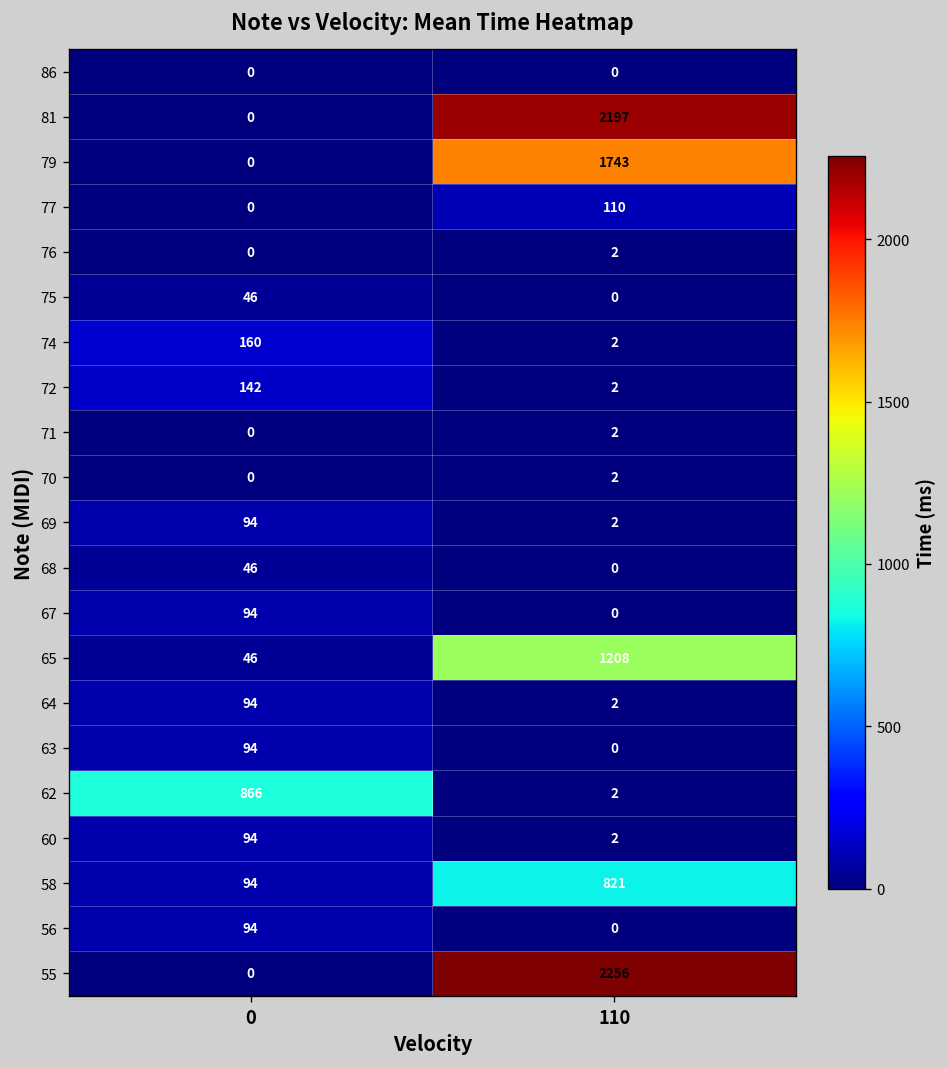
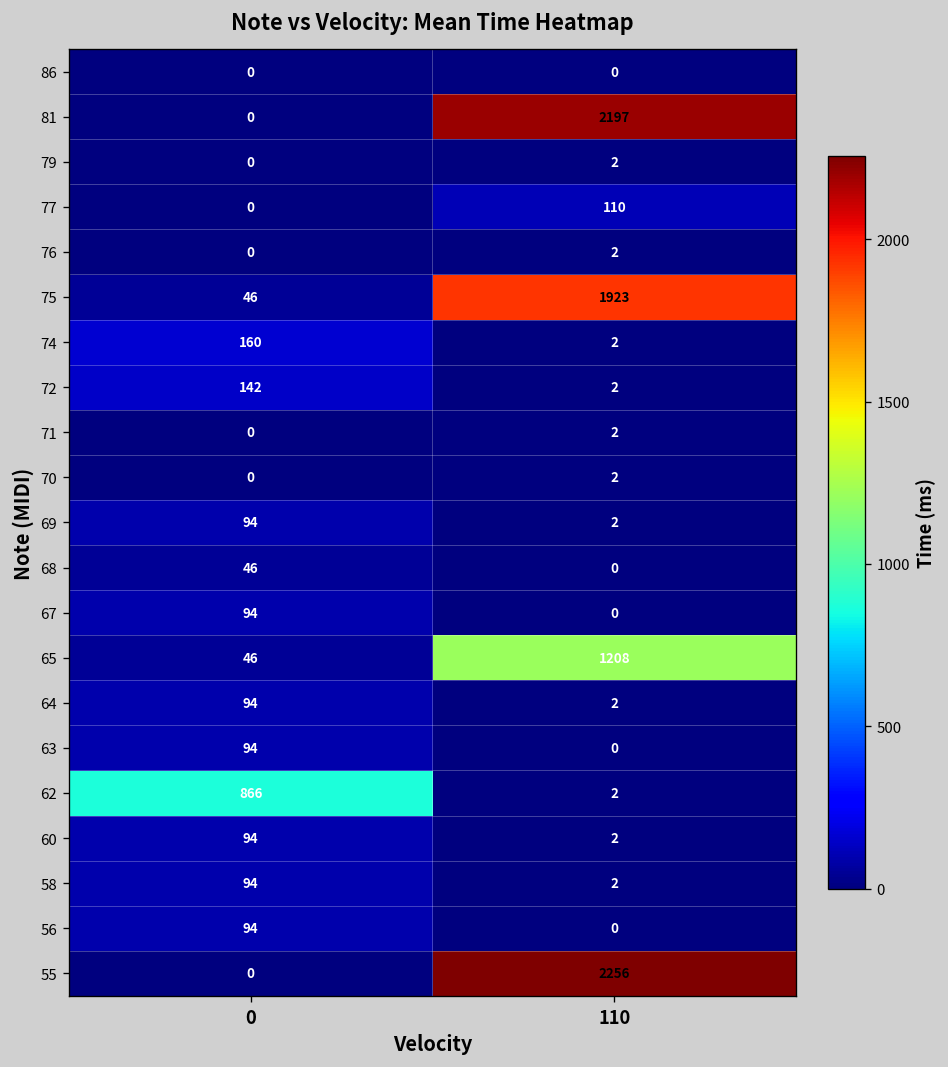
79, 110: 1743 -> 2
75, 110: 0 -> 1923
58, 110: 821 -> 2
